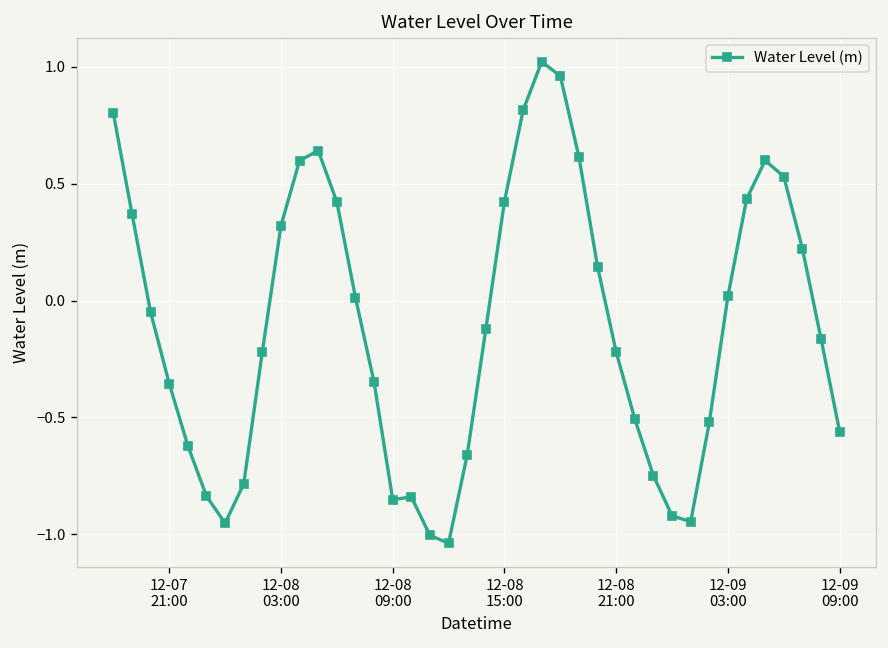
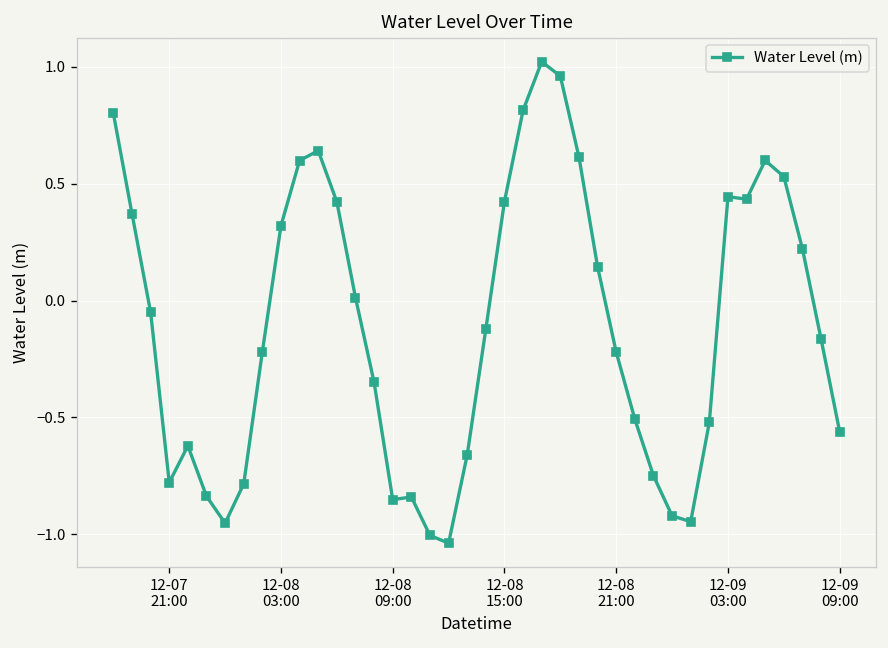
12-07 21:00: -0.36 -> -0.78
12-09 03:00: 0.02 -> 0.44
